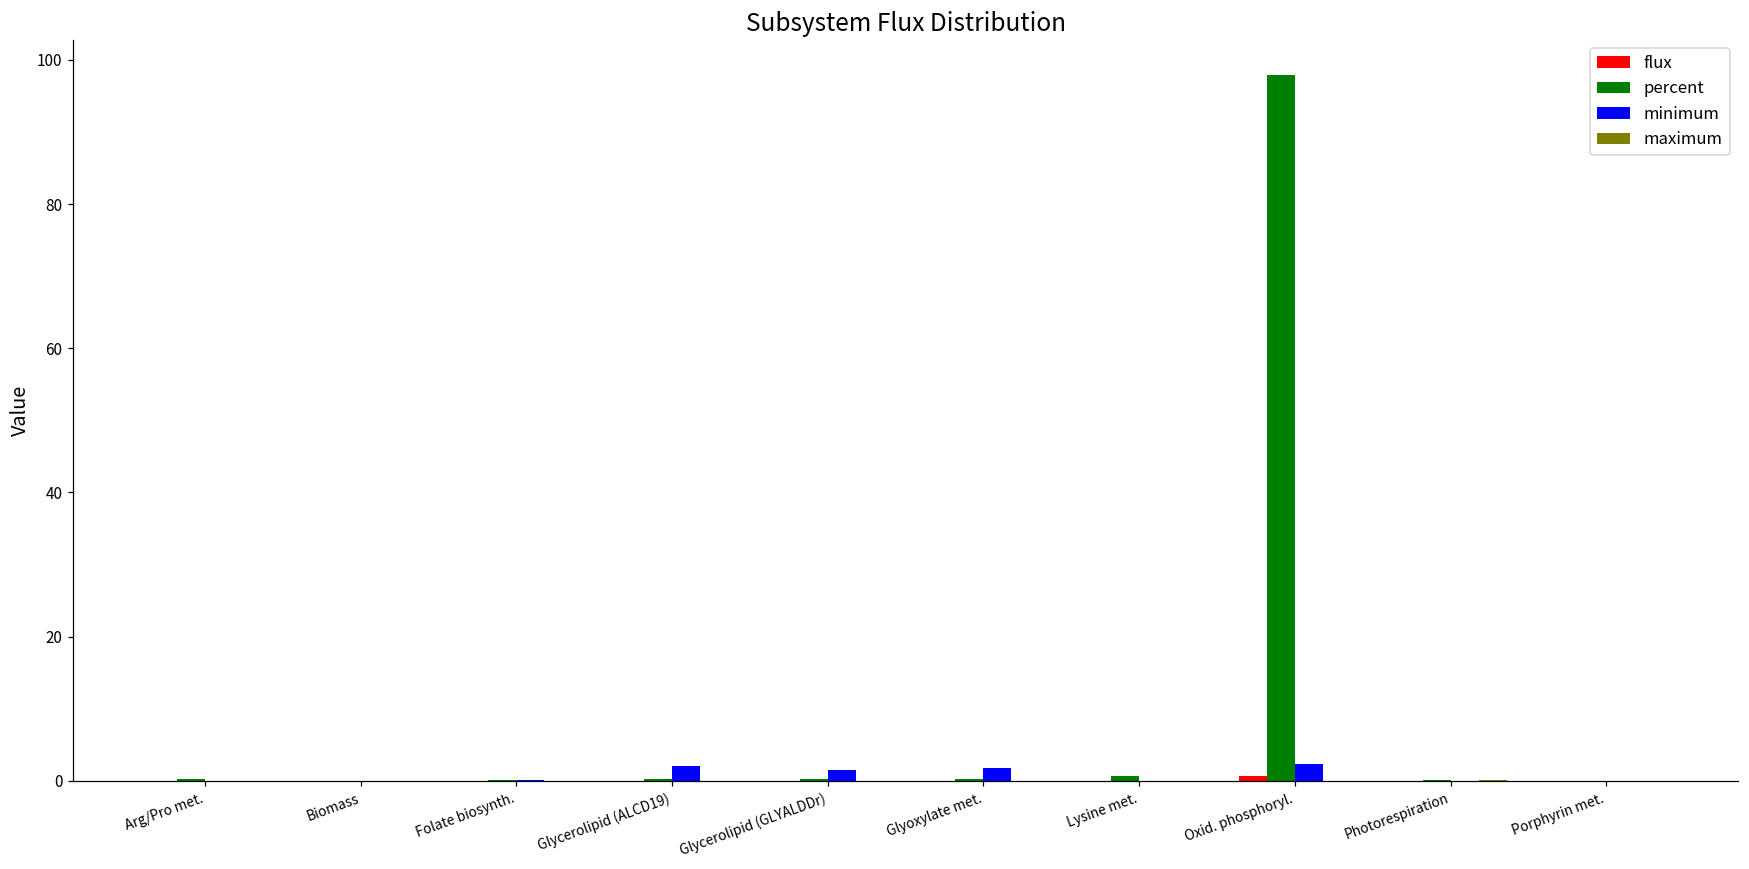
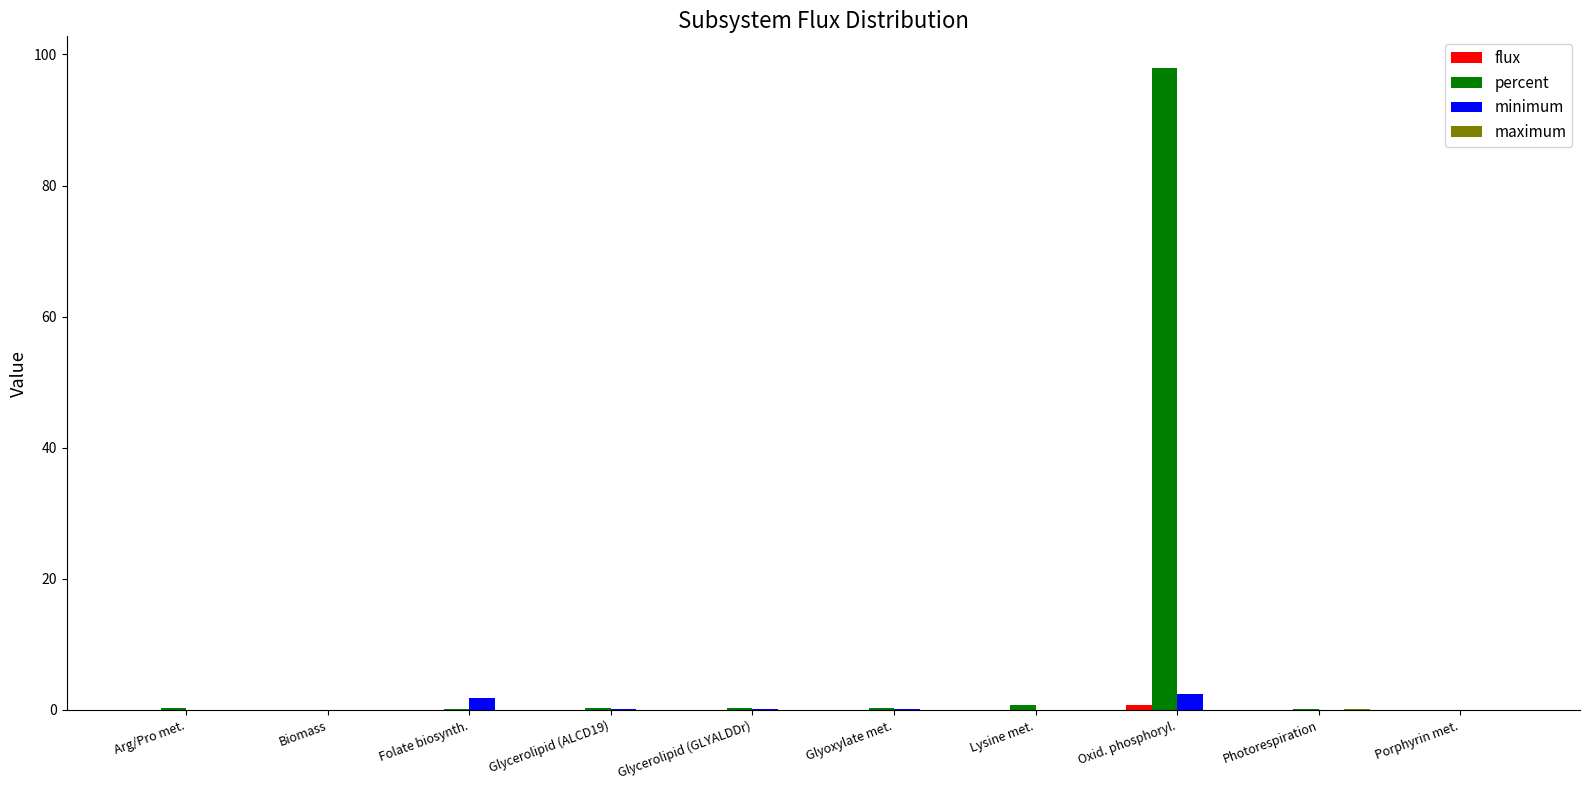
minimum, Folate biosynth.: 0 -> 2
minimum, Glycerolipid (ALCD19): 2 -> 0
minimum, Glycerolipid (GLYALDDr): 2 -> 0
minimum, Glyoxylate met.: 2 -> 0
